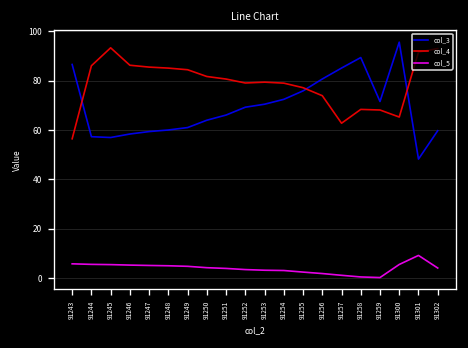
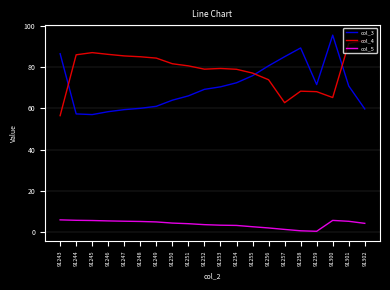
col_4, 91245: 93 -> 87
col_3, 91301: 48 -> 71
col_5, 91301: 9 -> 5
